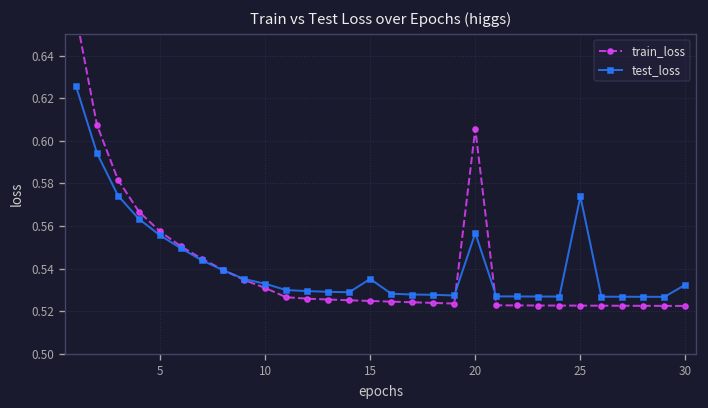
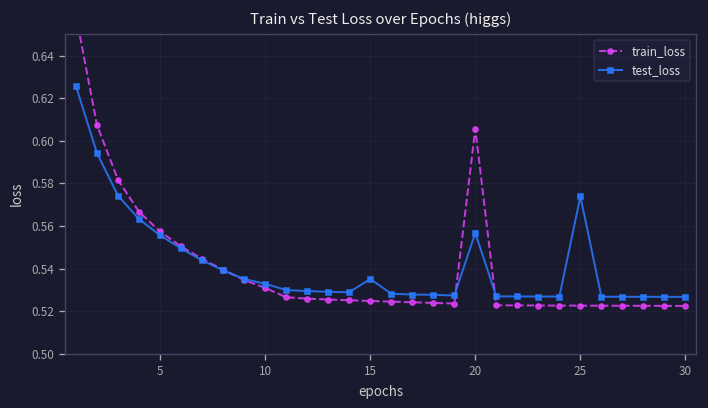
test_loss, 30: 0.532 -> 0.527
